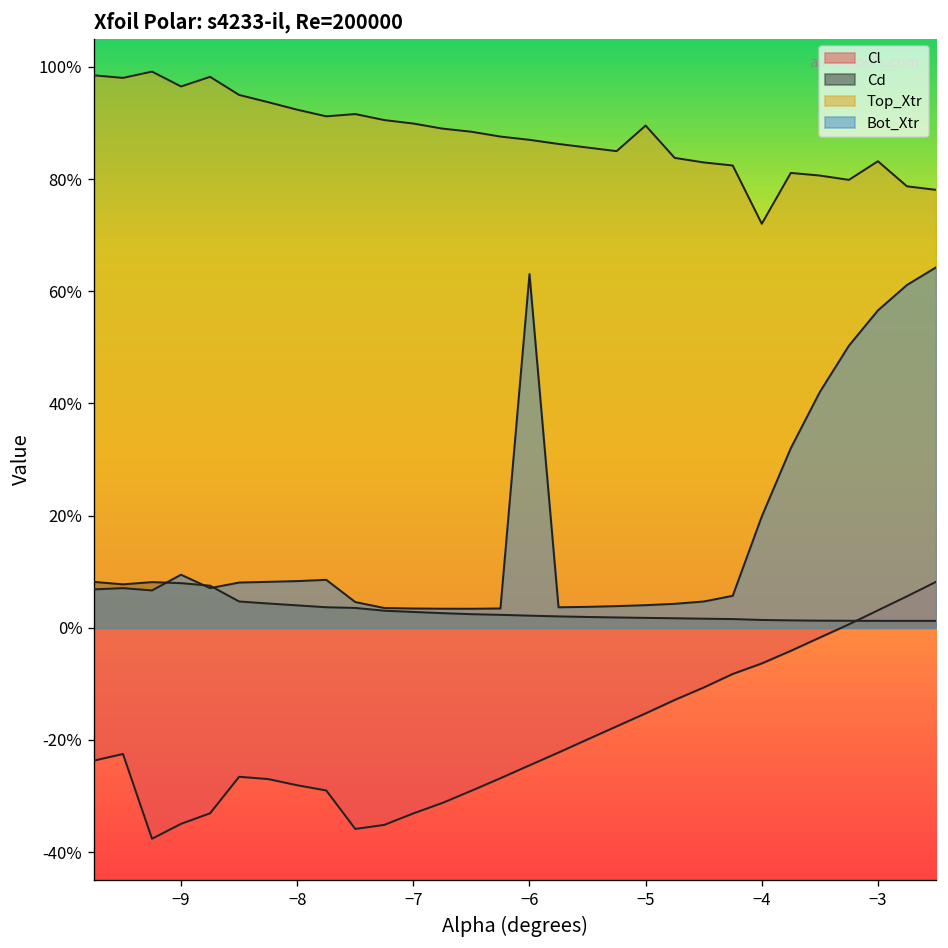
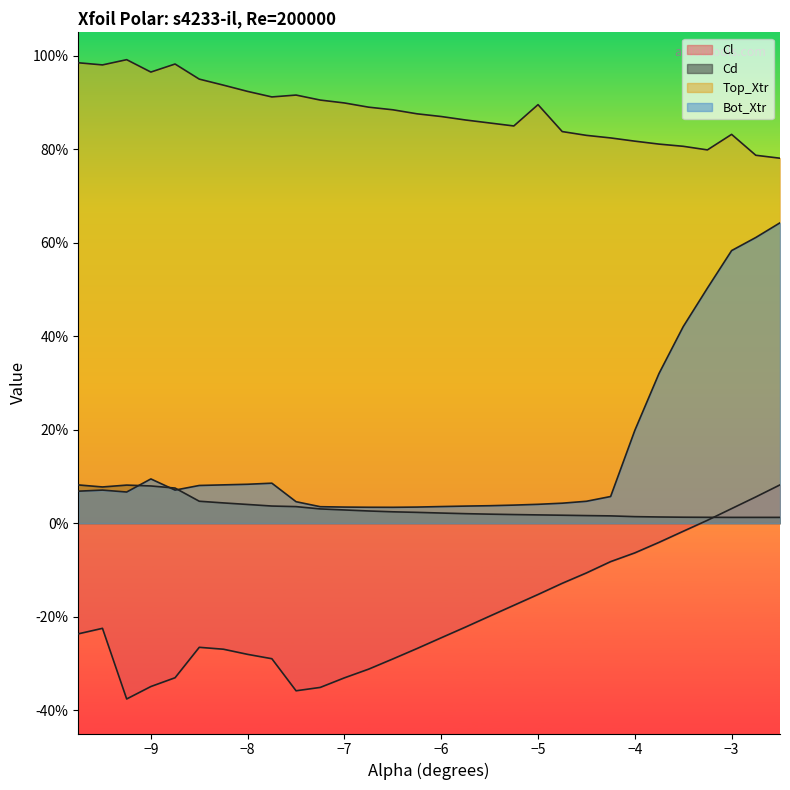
Bot_Xtr, −6: 63% -> 4%
Top_Xtr, −4: 72% -> 82%
Bot_Xtr, −3: 57% -> 58%
